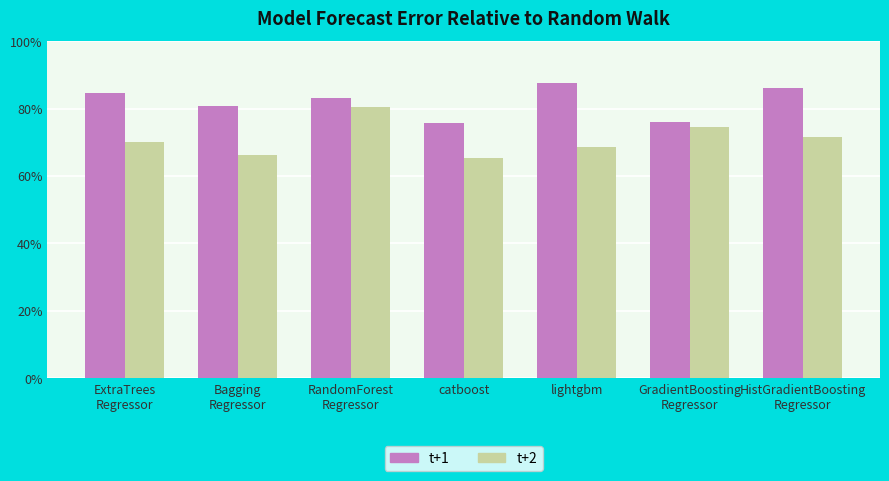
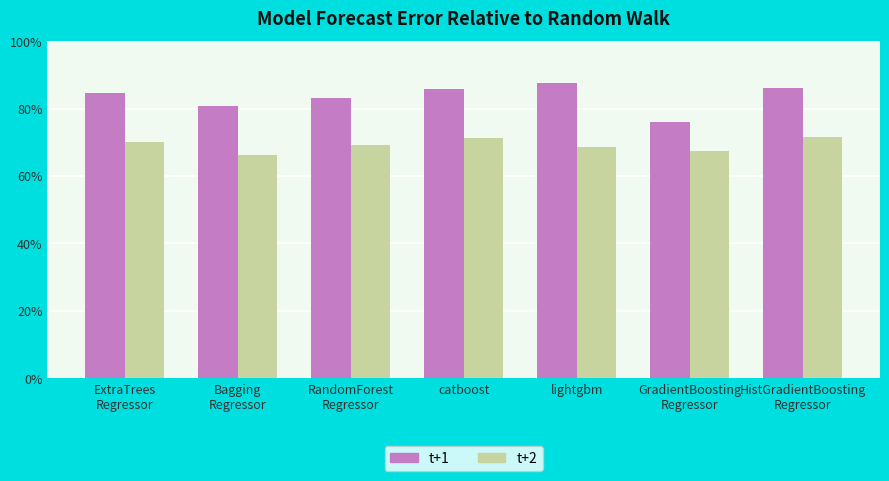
t+2, RandomForest Regressor: 80% -> 69%
t+1, catboost: 76% -> 86%
t+2, catboost: 65% -> 71%
t+2, GradientBoosting Regressor: 75% -> 68%
